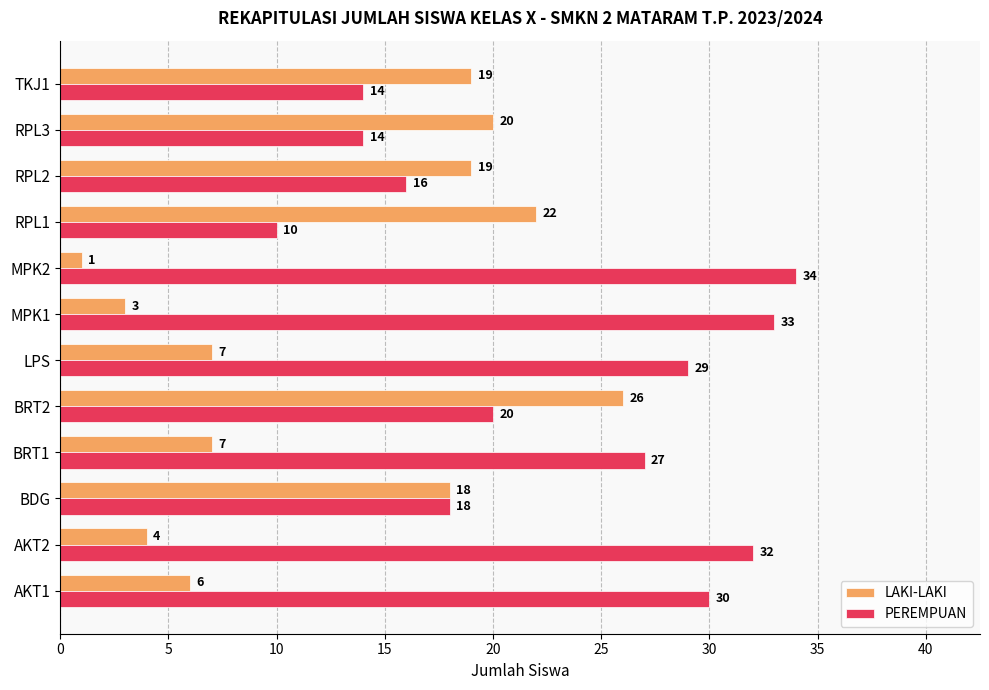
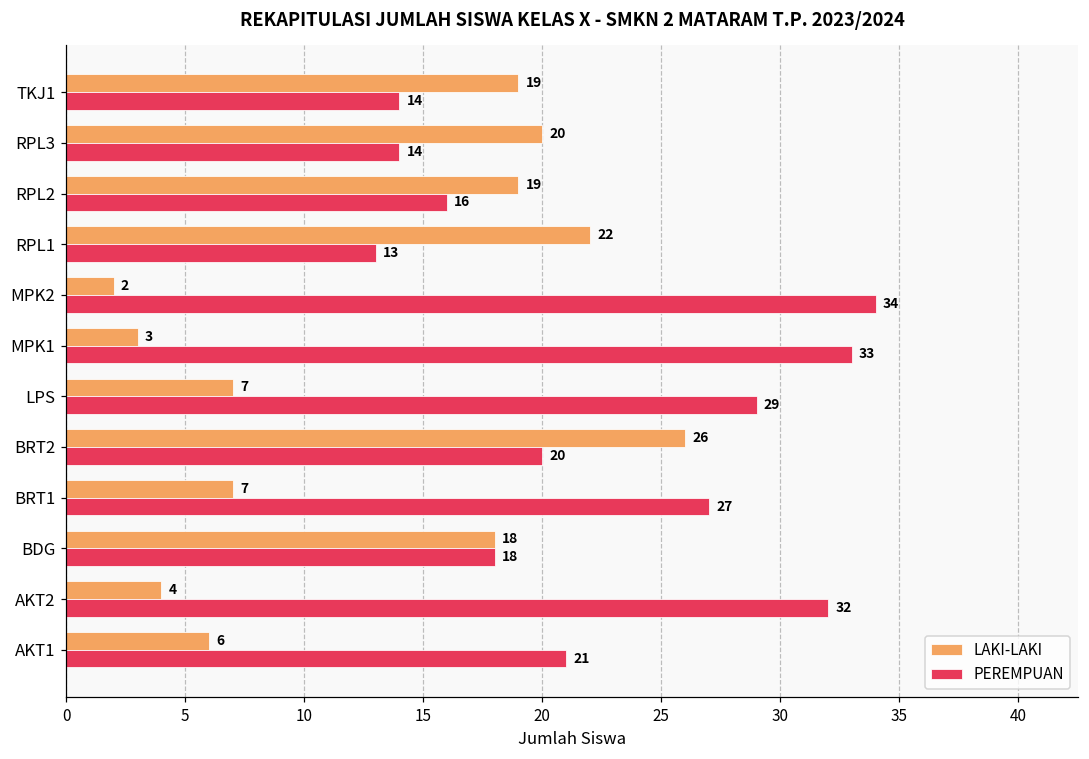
PEREMPUAN, RPL1: 10 -> 13
LAKI-LAKI, MPK2: 1 -> 2
PEREMPUAN, AKT1: 30 -> 21
